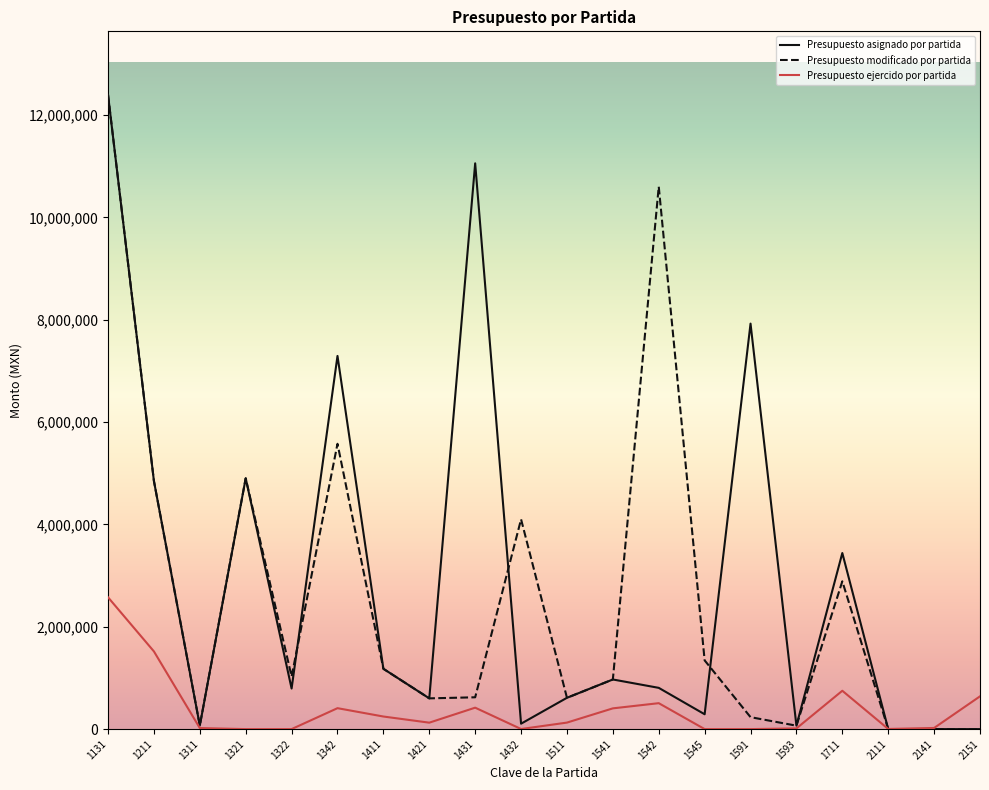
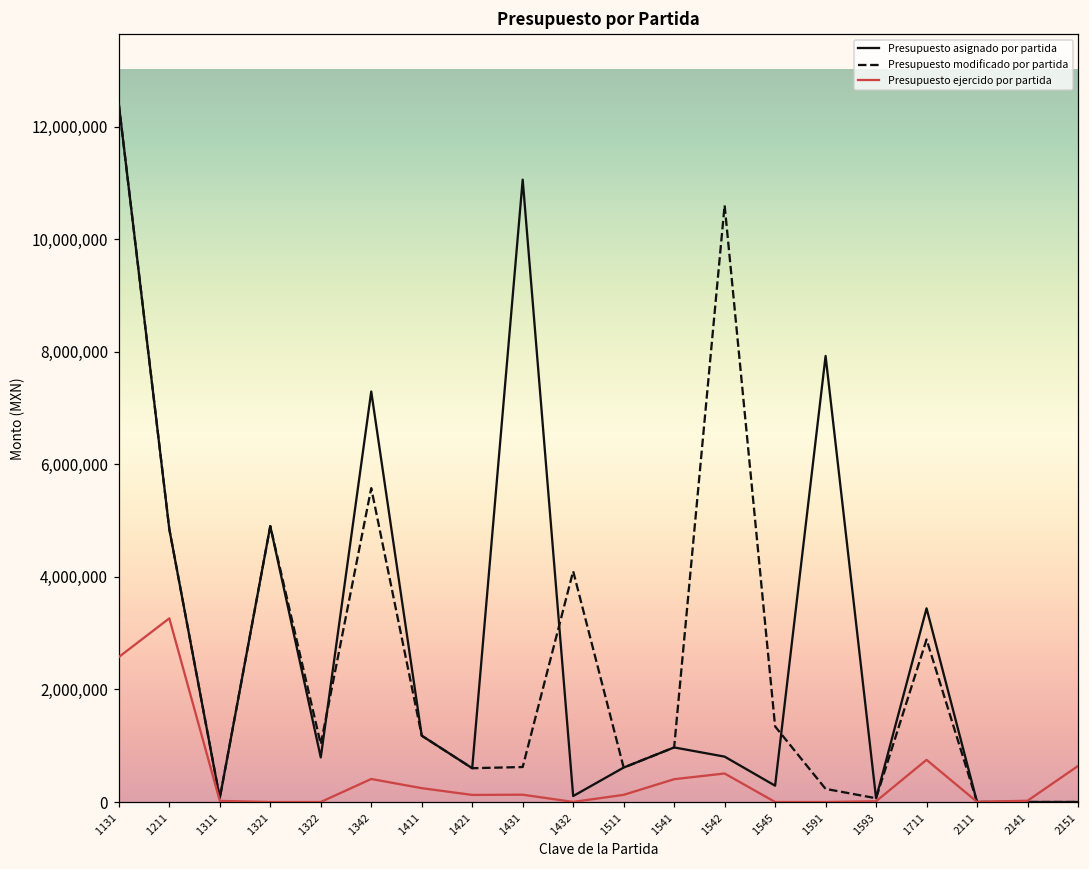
Presupuesto ejercido por partida, 1211: 1,500,000 -> 3,300,000
Presupuesto ejercido por partida, 1431: 400,000 -> 100,000
